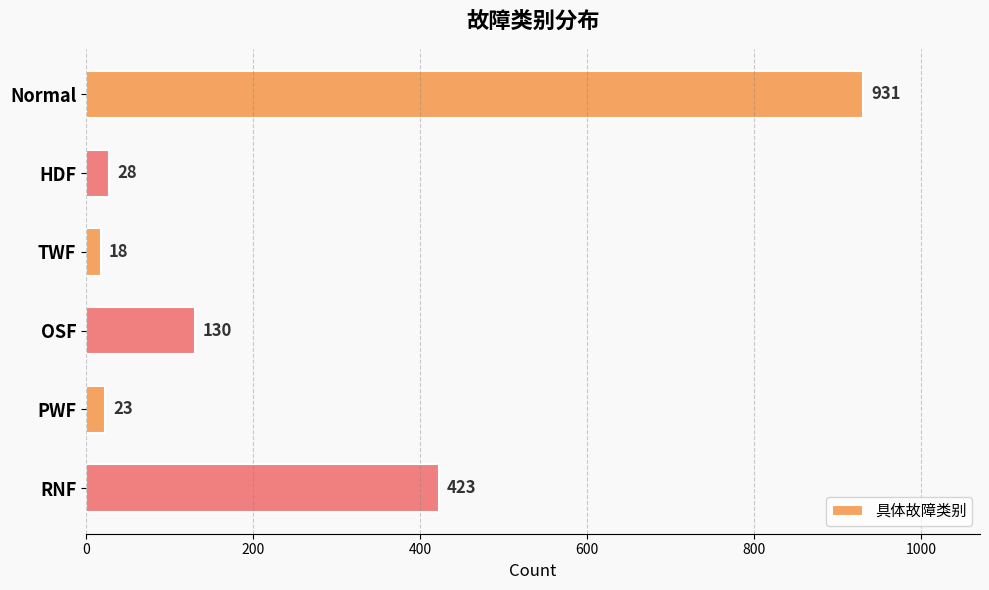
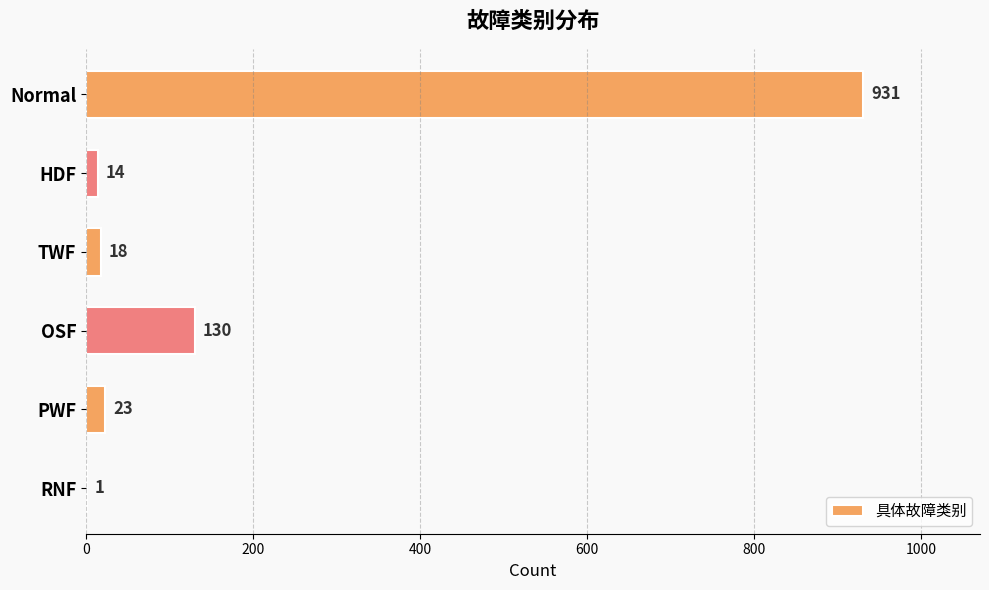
HDF: 28 -> 14
RNF: 423 -> 1
